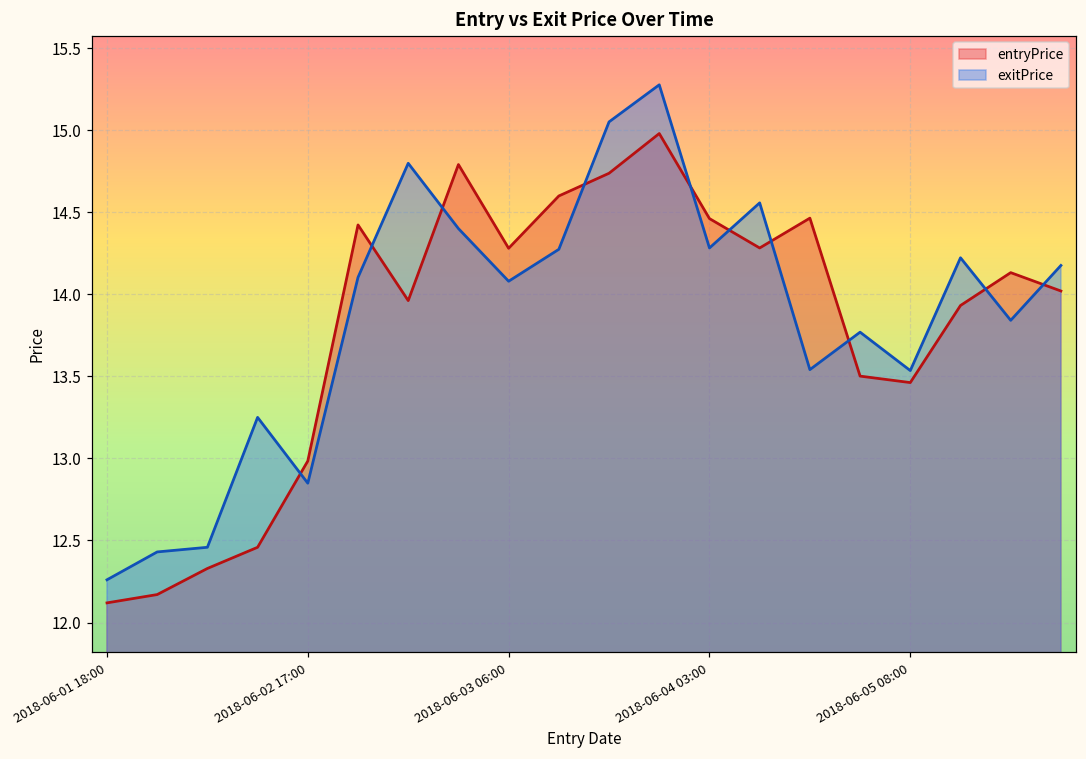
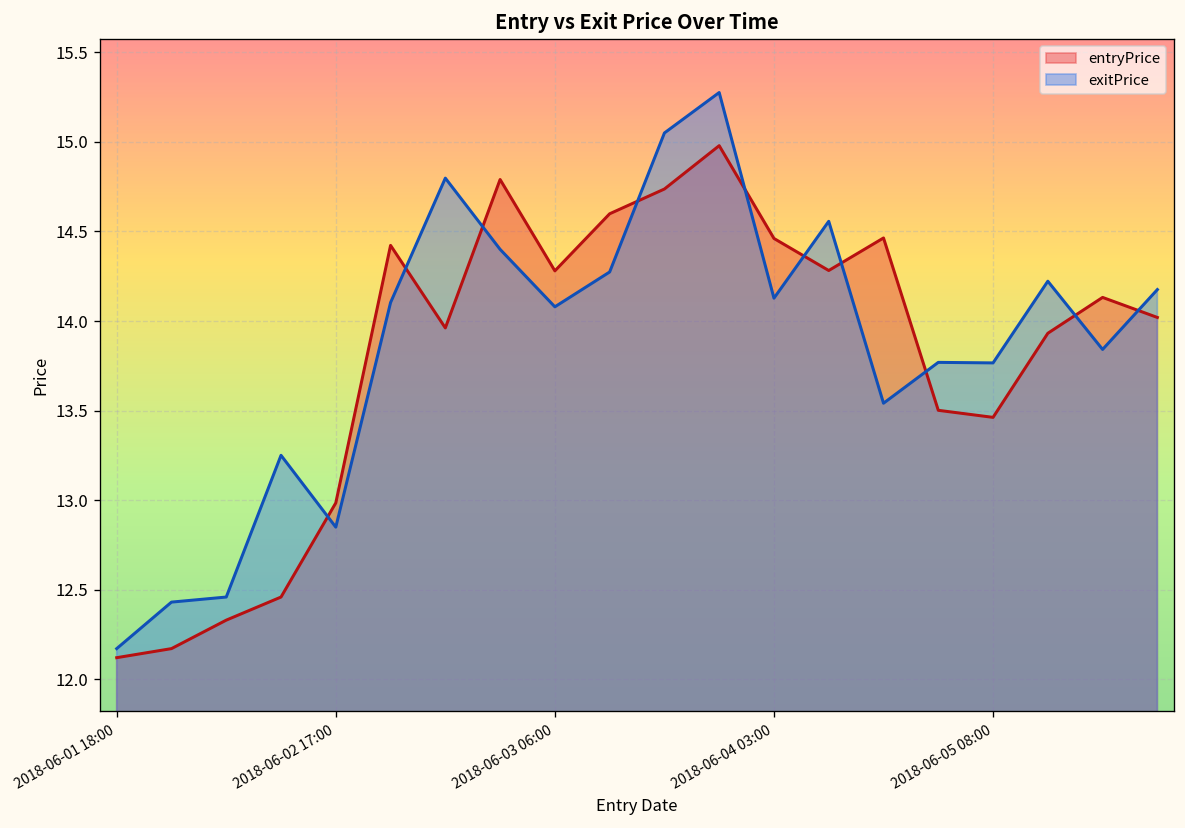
exitPrice, 2018-06-01 18:00: 12.26 -> 12.17
exitPrice, 2018-06-04 03:00: 14.28 -> 14.13
exitPrice, 2018-06-05 08:00: 13.54 -> 13.77
